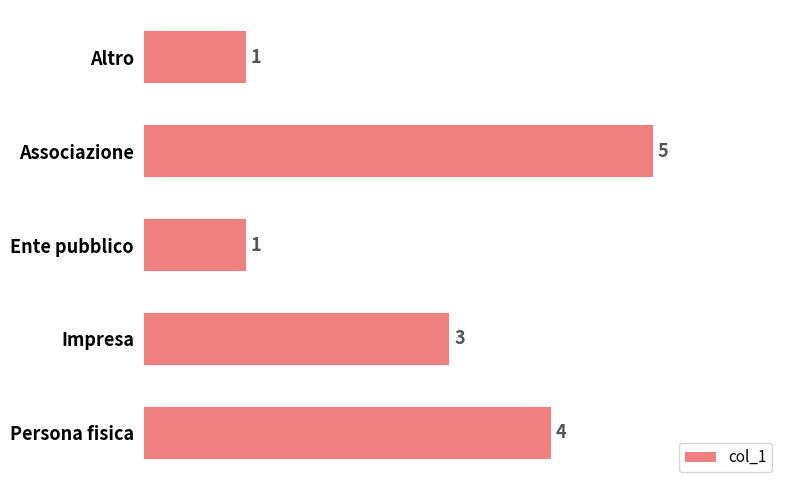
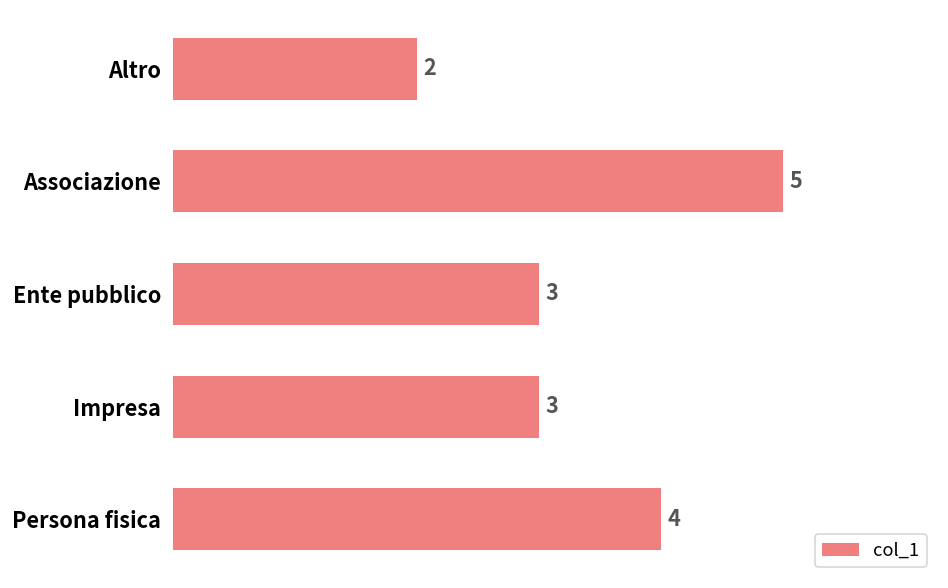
Altro: 1 -> 2
Ente pubblico: 1 -> 3
